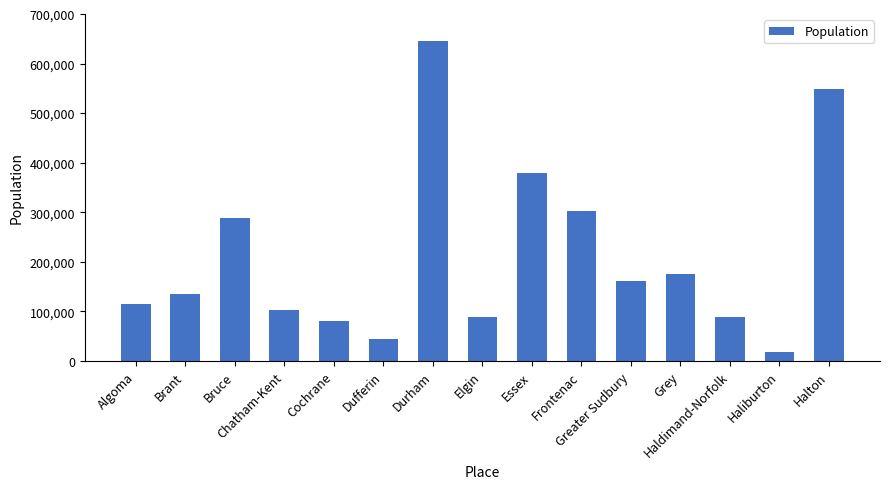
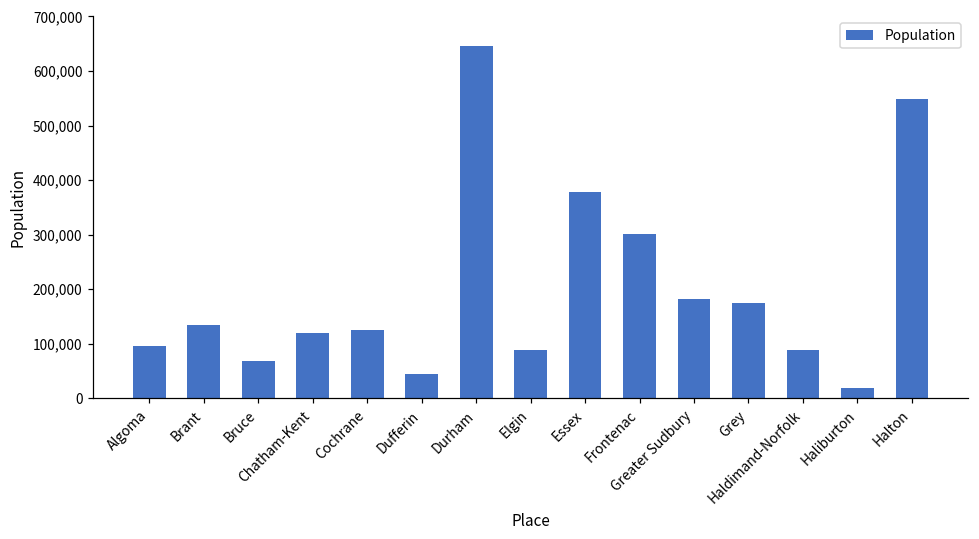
Algoma: 110,000 -> 100,000
Bruce: 290,000 -> 70,000
Chatham-Kent: 100,000 -> 120,000
Cochrane: 80,000 -> 130,000
Greater Sudbury: 160,000 -> 180,000
